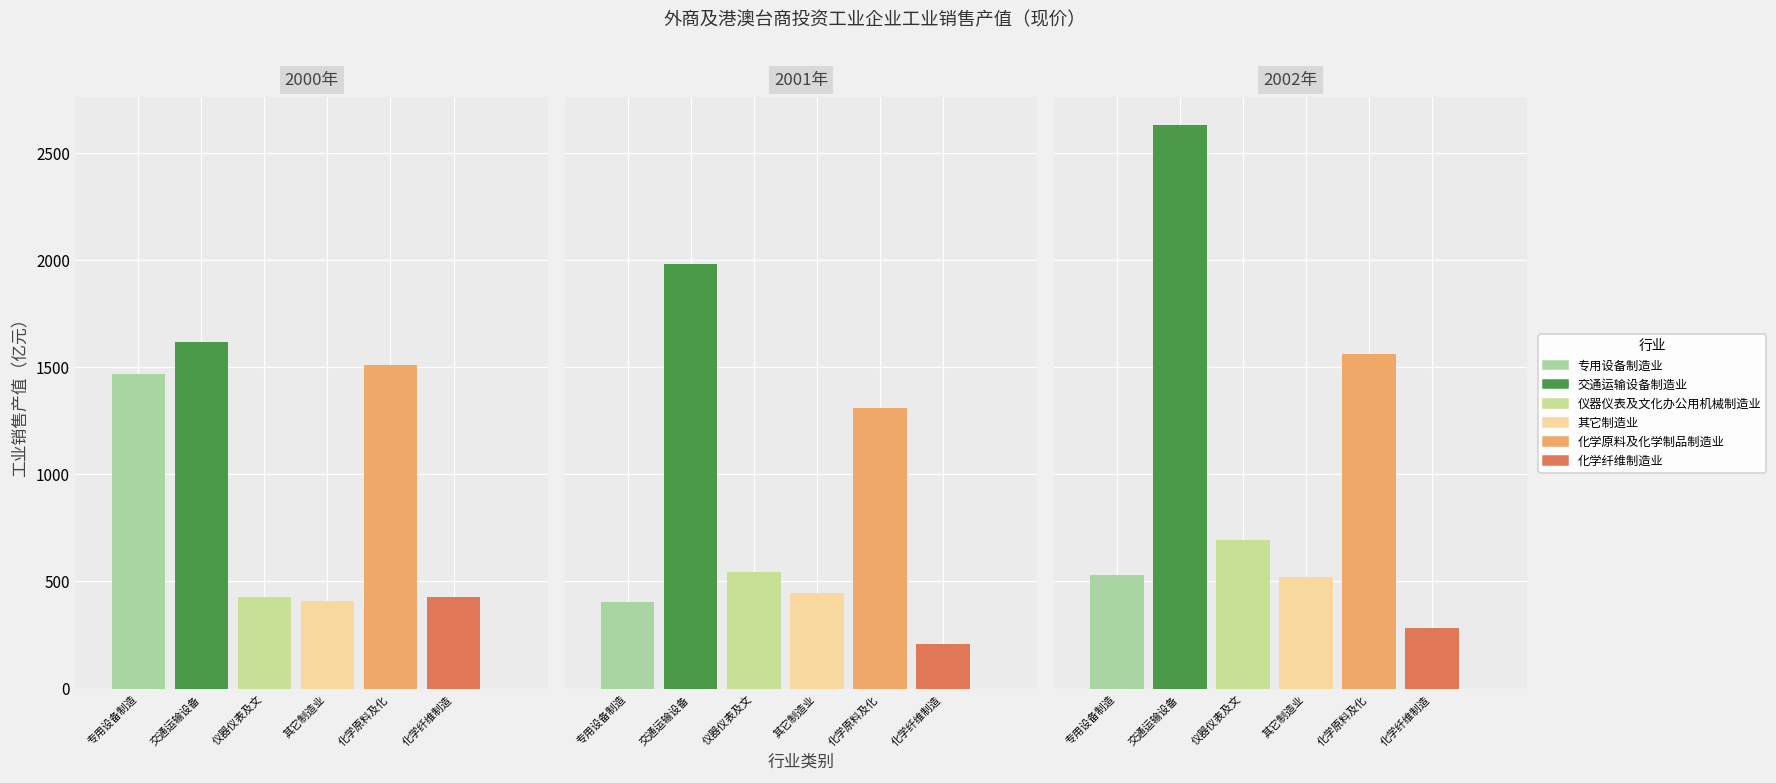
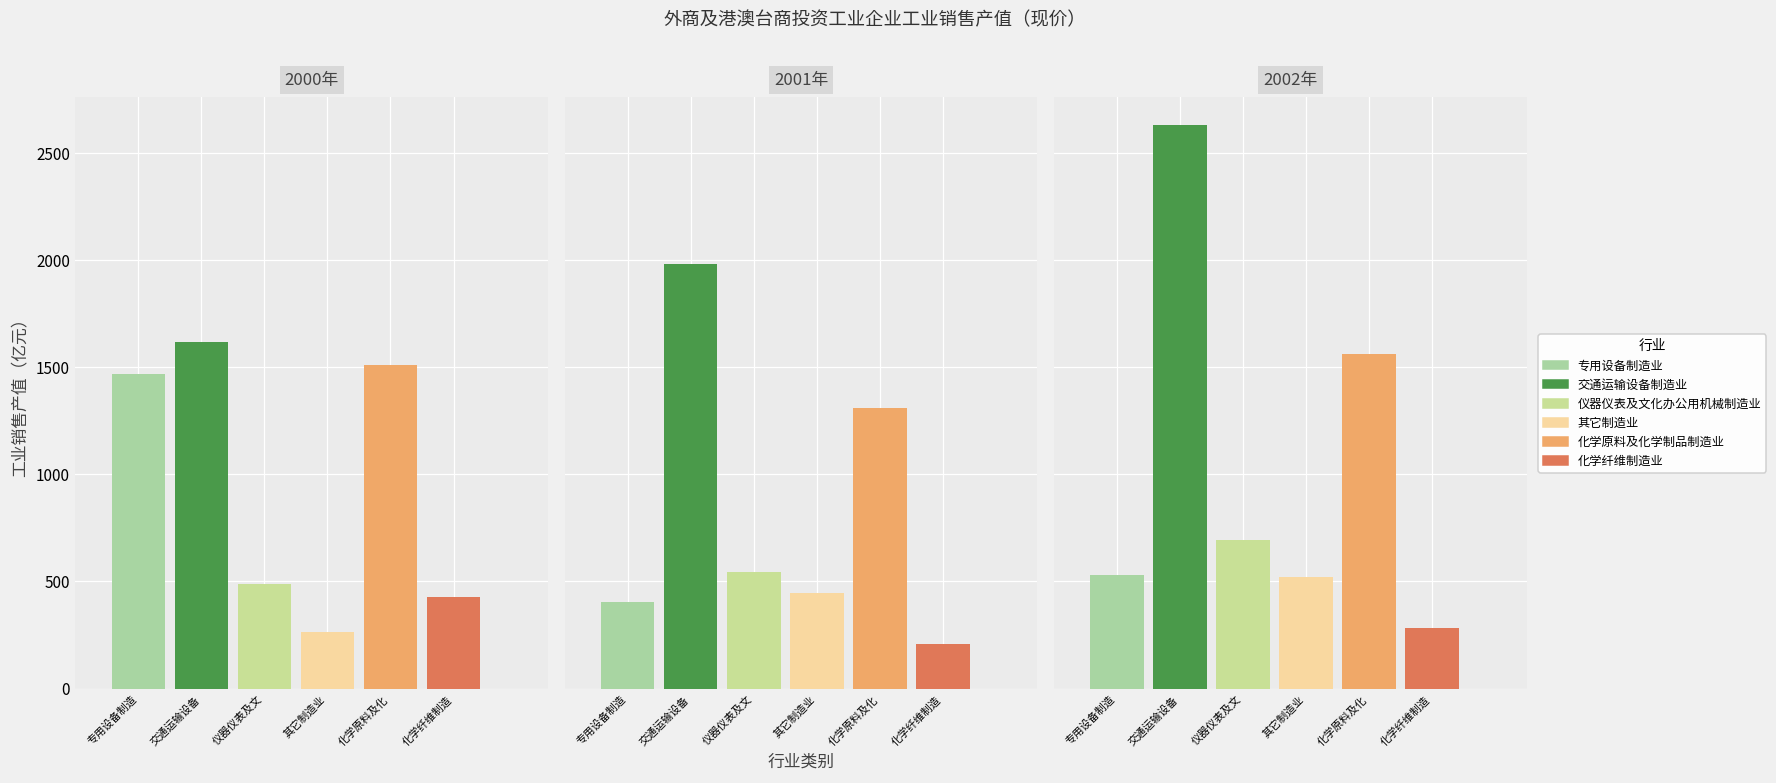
2000年, 仪器仪表及文: 430 -> 490
2000年, 其它制造业: 410 -> 270
